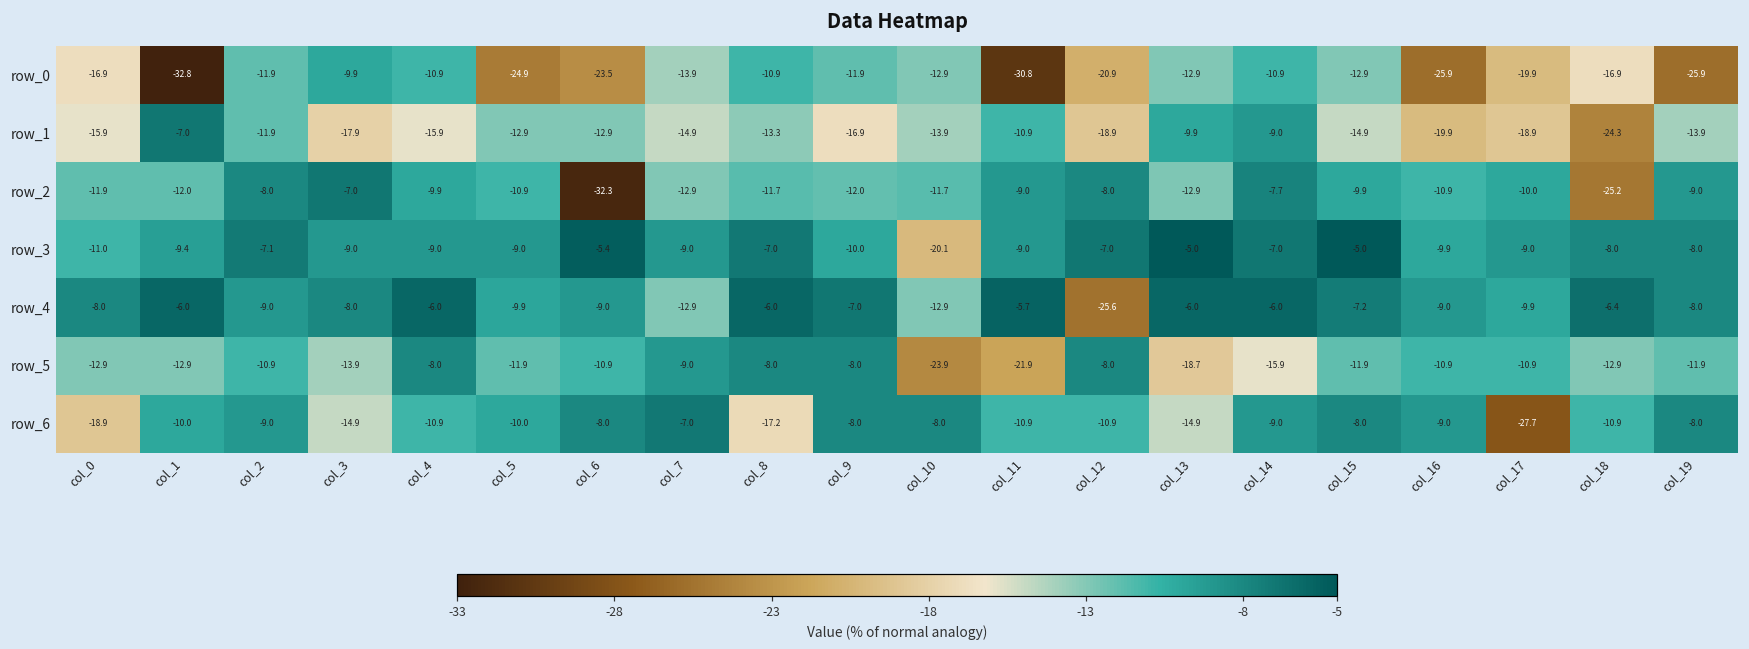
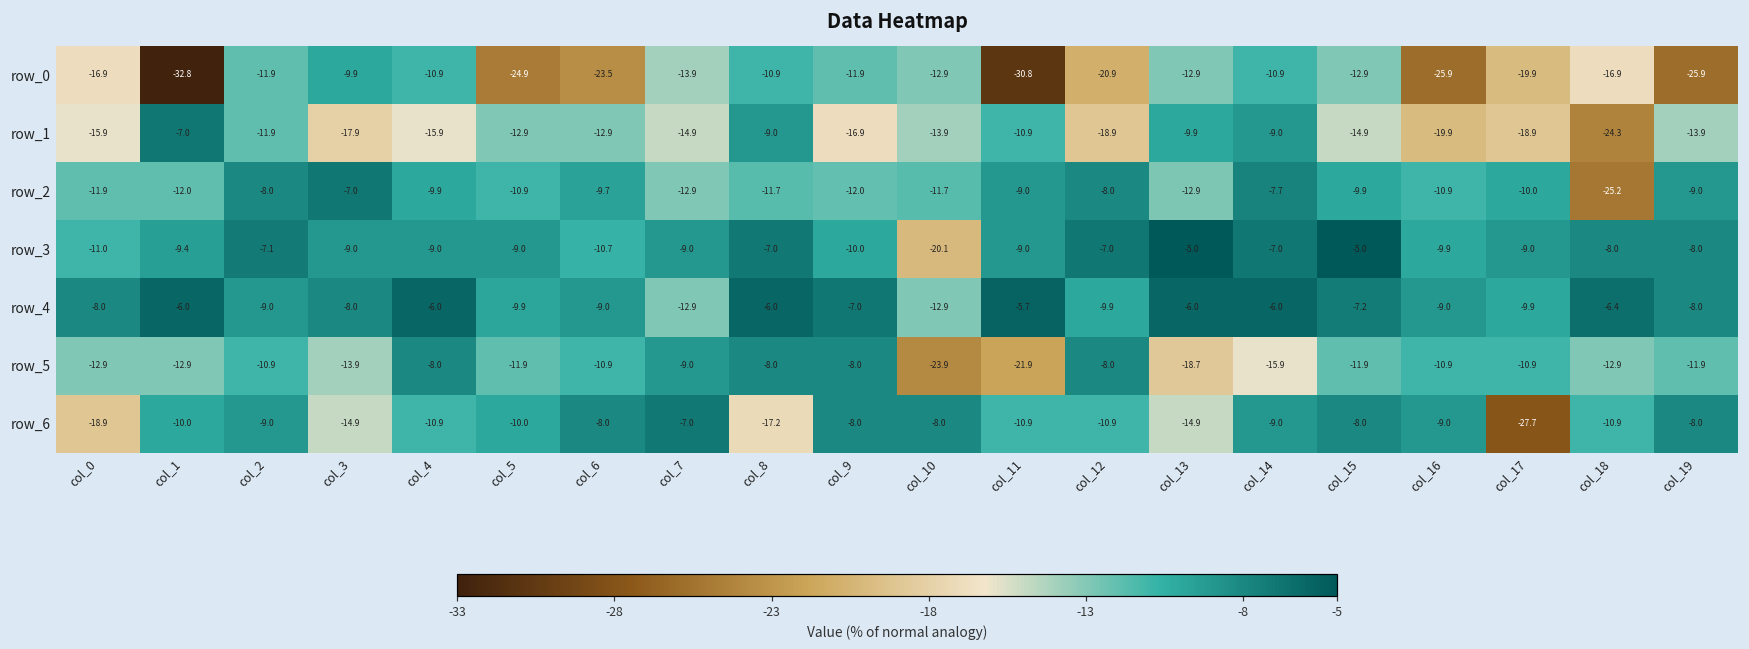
row_1, col_8: -13.3 -> -9.0
row_2, col_6: -32.3 -> -9.7
row_3, col_6: -5.4 -> -10.7
row_4, col_12: -25.6 -> -9.9
